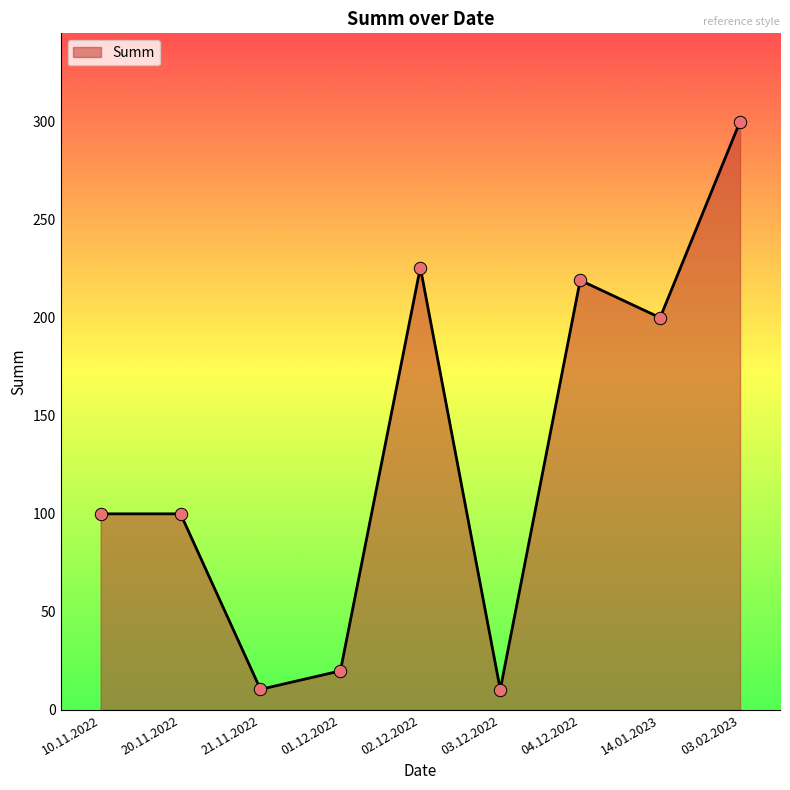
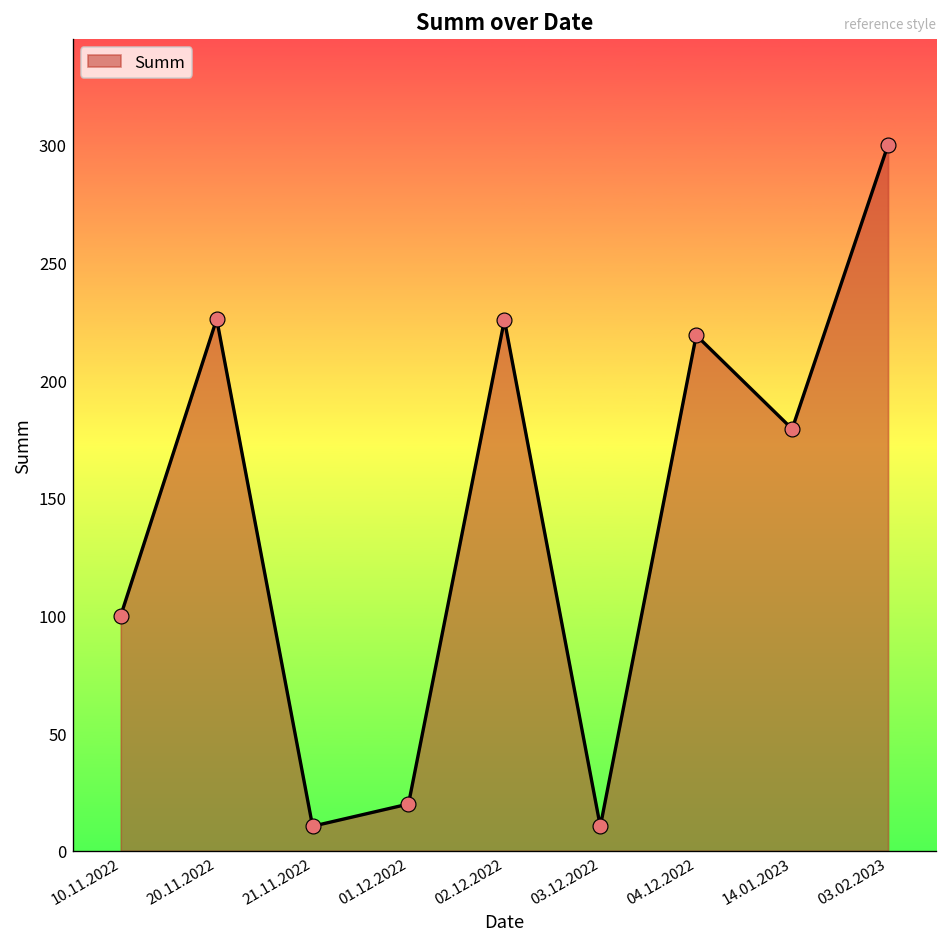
20.11.2022: 100 -> 226
14.01.2023: 200 -> 179
